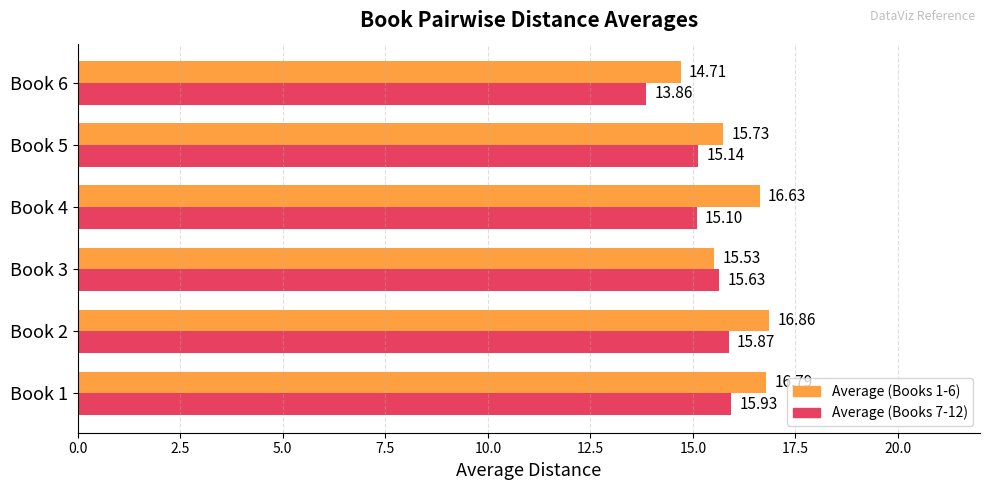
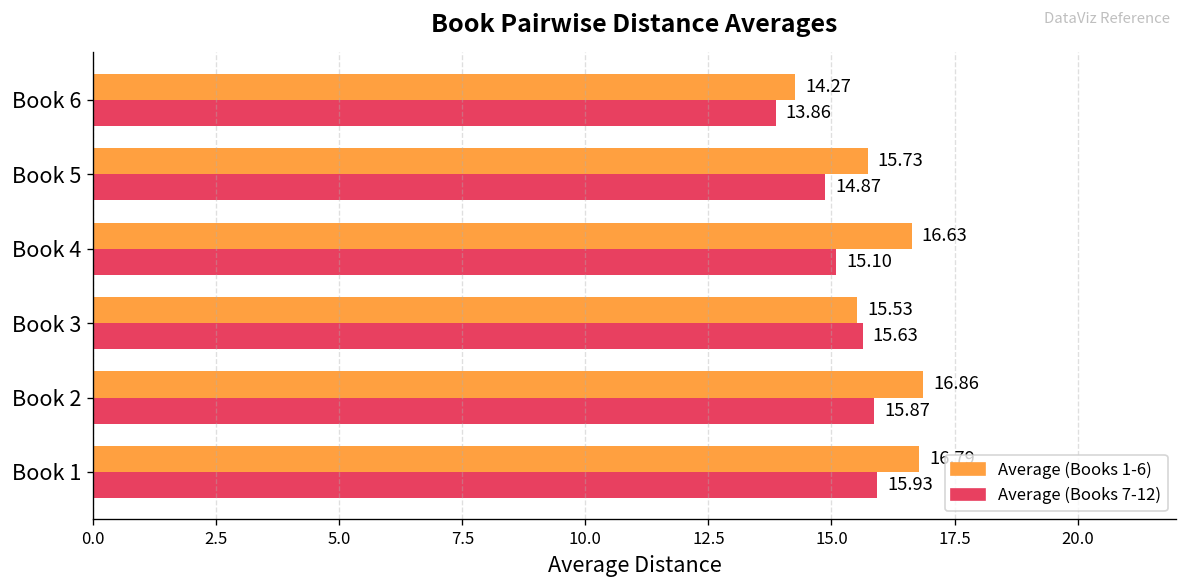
Average (Books 1-6), Book 6: 14.71 -> 14.27
Average (Books 7-12), Book 5: 15.14 -> 14.87
